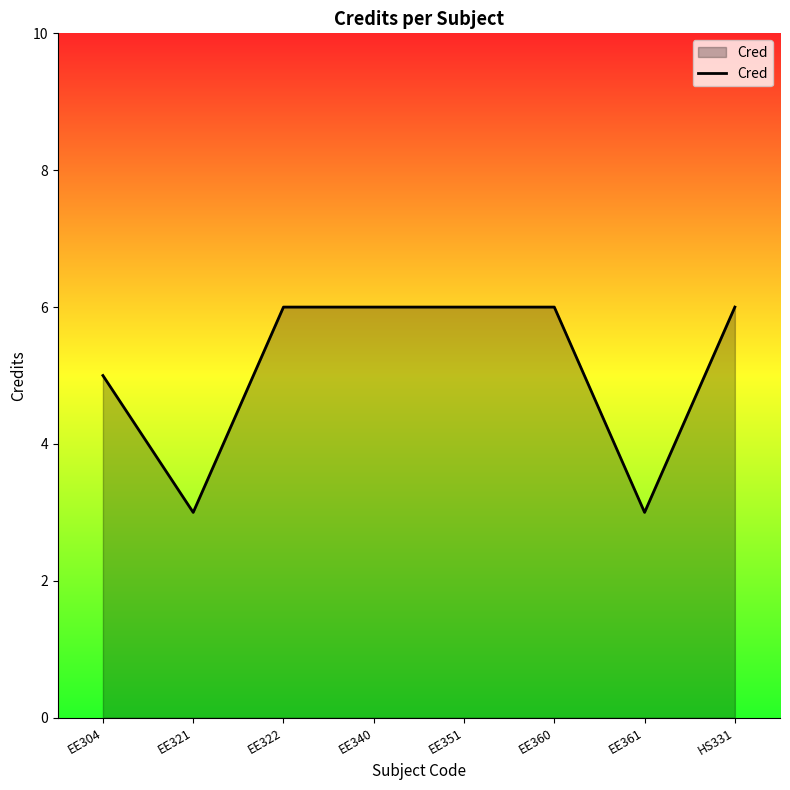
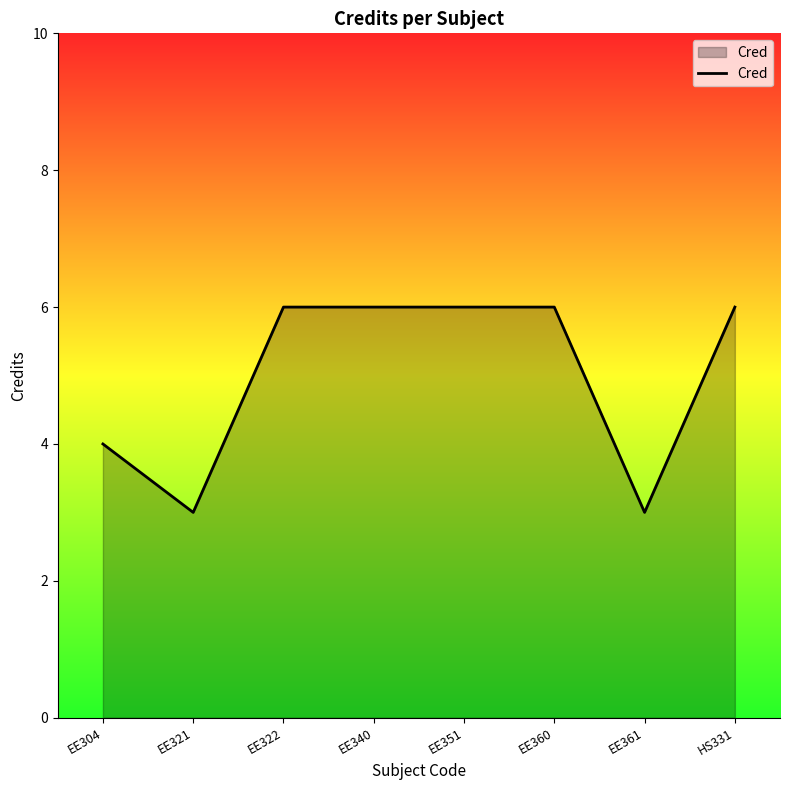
EE304: 5 -> 4
